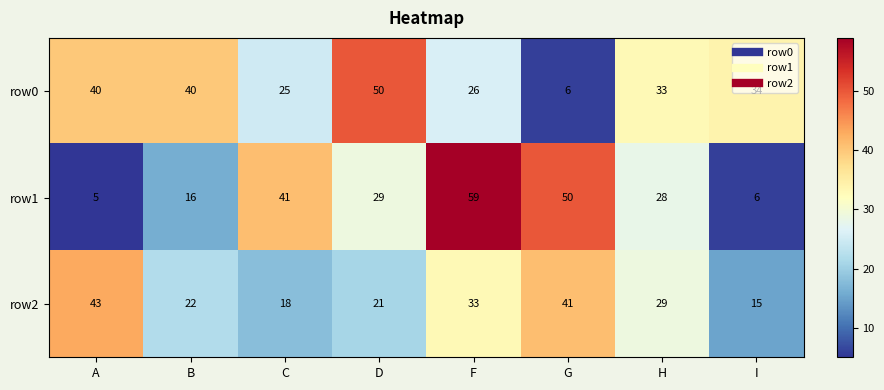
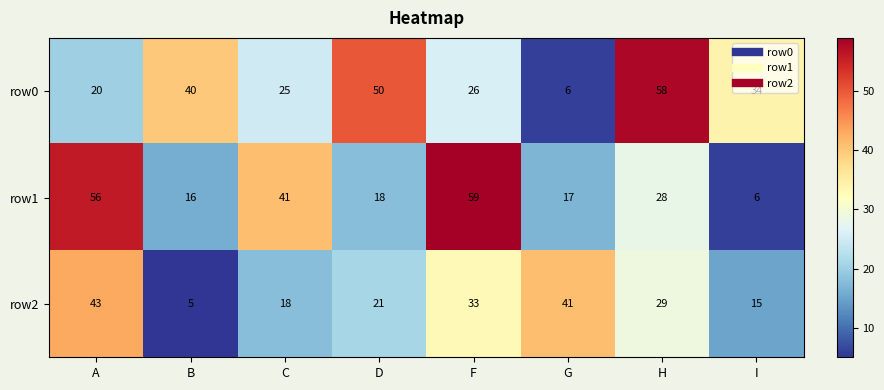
row0, A: 40 -> 20
row0, H: 33 -> 58
row1, A: 5 -> 56
row1, D: 29 -> 18
row1, G: 50 -> 17
row2, B: 22 -> 5
